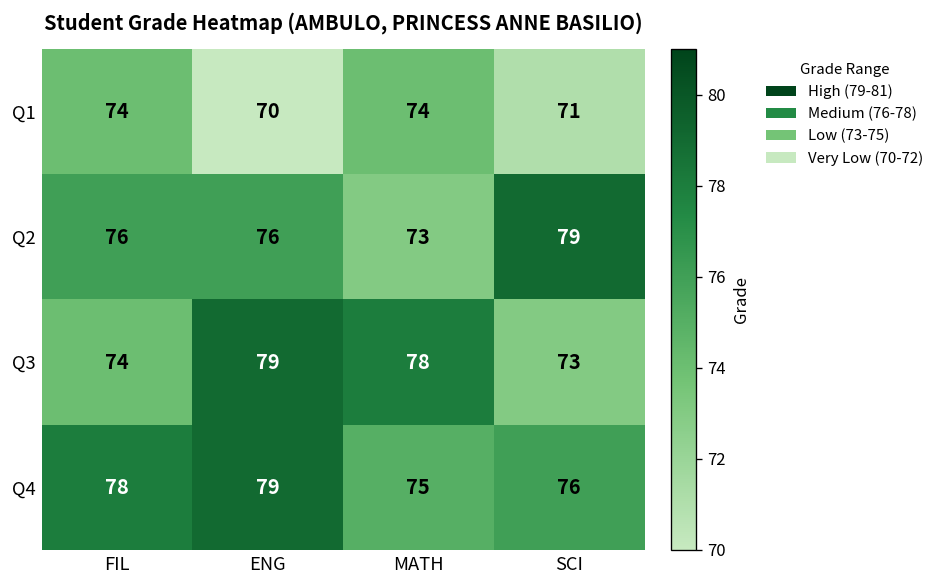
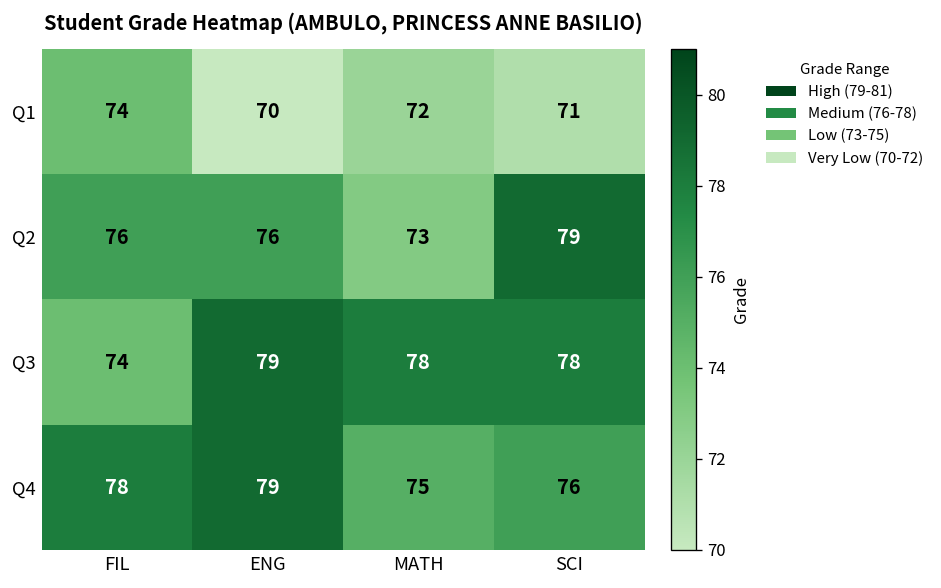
Q1, MATH: 74 -> 72
Q3, SCI: 73 -> 78
